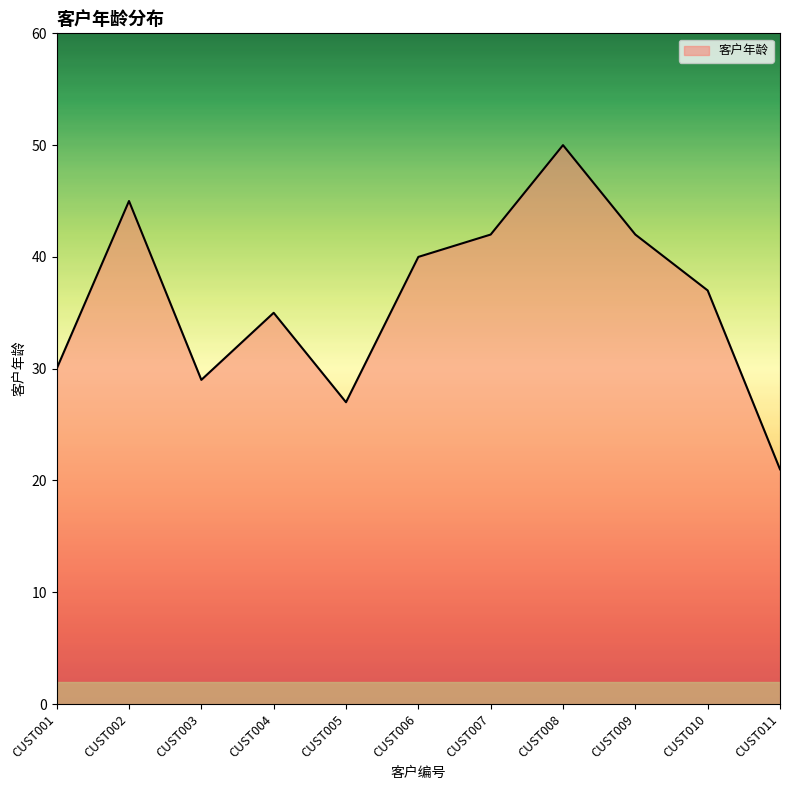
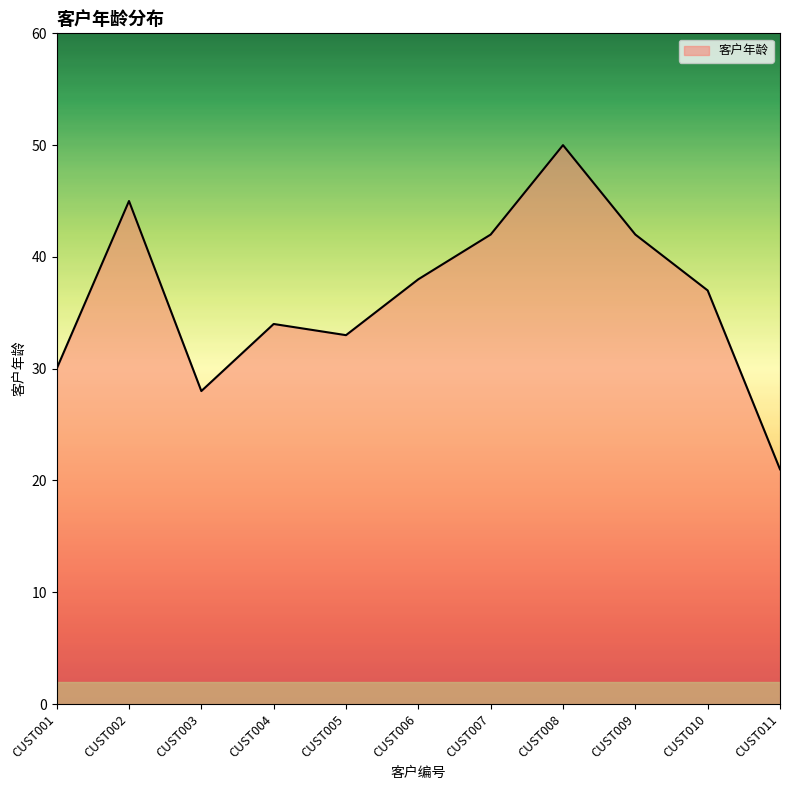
CUST003: 29 -> 28
CUST004: 35 -> 34
CUST005: 27 -> 33
CUST006: 40 -> 38
